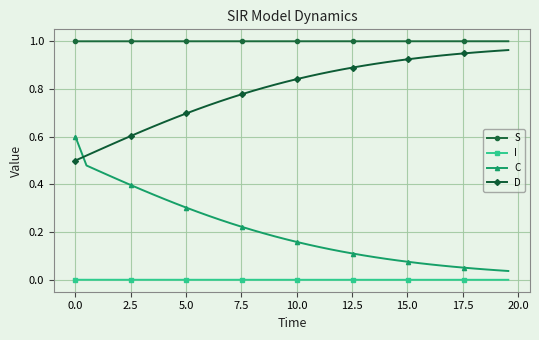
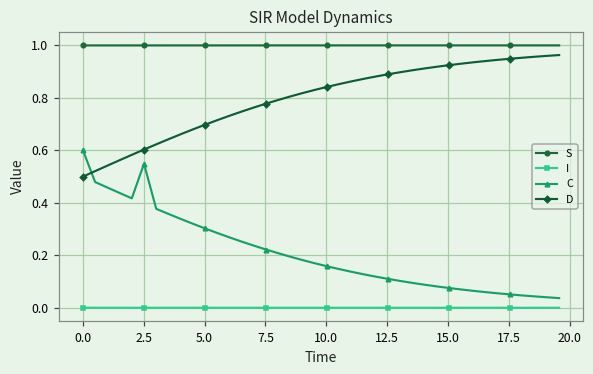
C, 2.5: 0.40 -> 0.55
